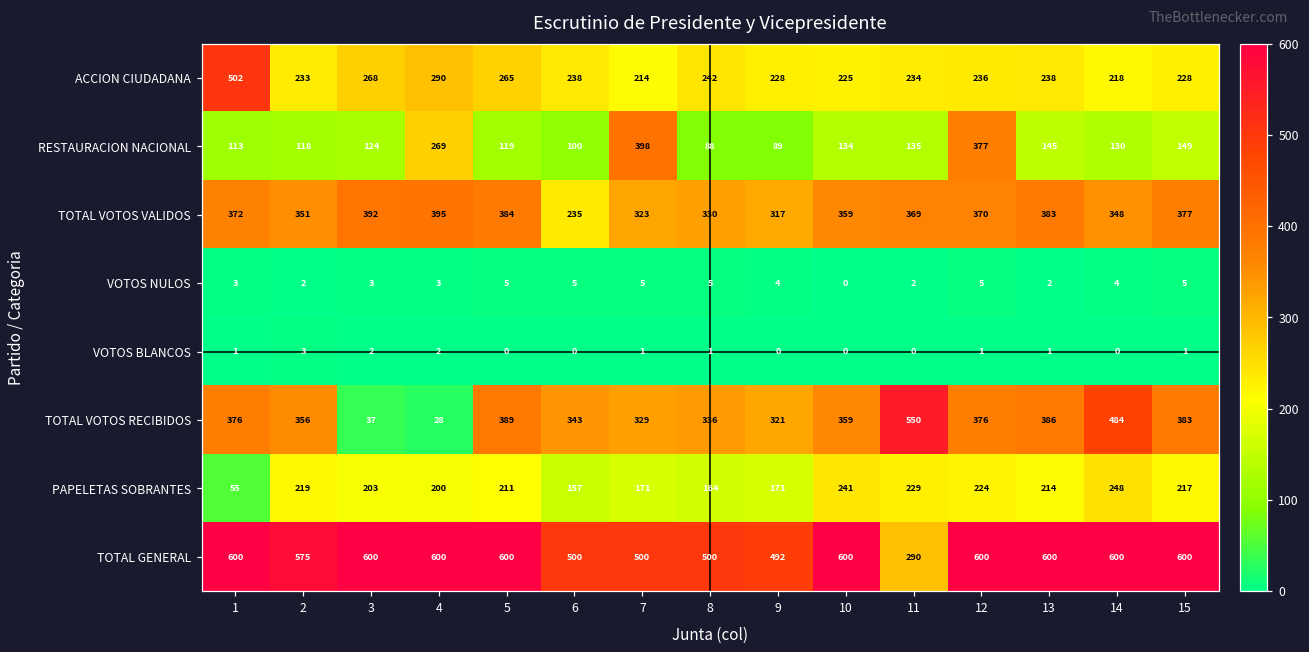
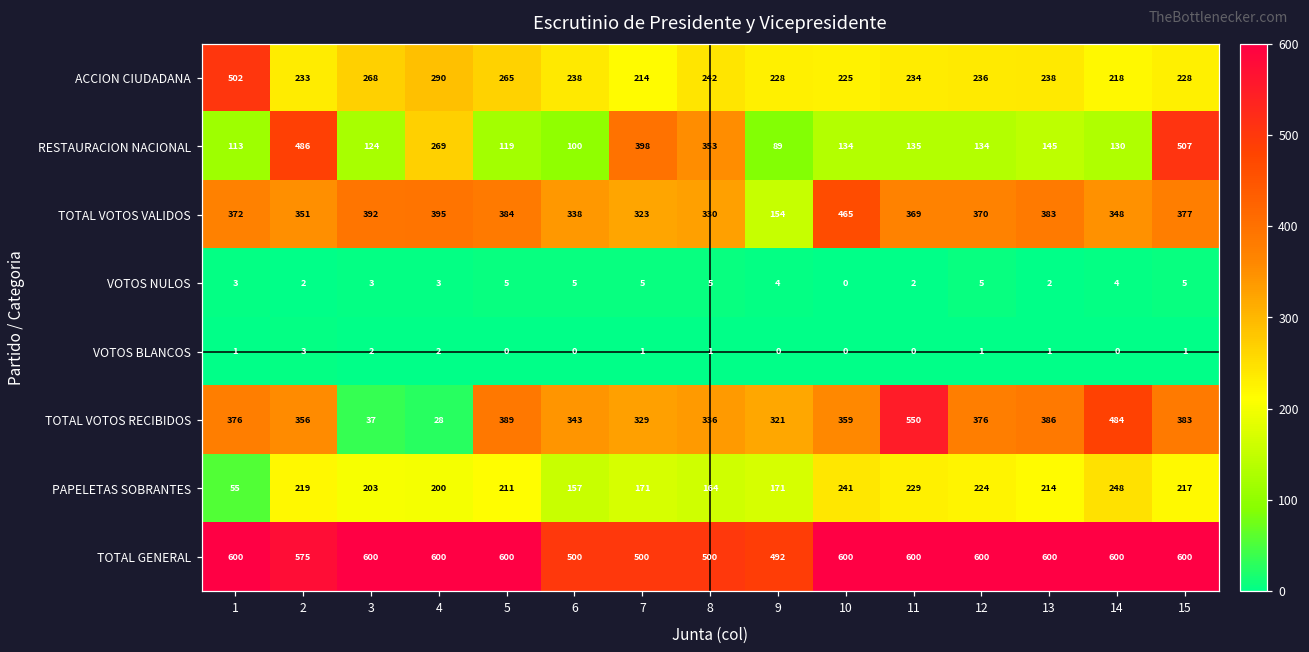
RESTAURACION NACIONAL, 2: 118 -> 486
RESTAURACION NACIONAL, 8: 88 -> 353
RESTAURACION NACIONAL, 12: 377 -> 134
RESTAURACION NACIONAL, 15: 149 -> 507
TOTAL VOTOS VALIDOS, 6: 235 -> 338
TOTAL VOTOS VALIDOS, 9: 317 -> 154
TOTAL VOTOS VALIDOS, 10: 359 -> 465
TOTAL GENERAL, 11: 290 -> 600
